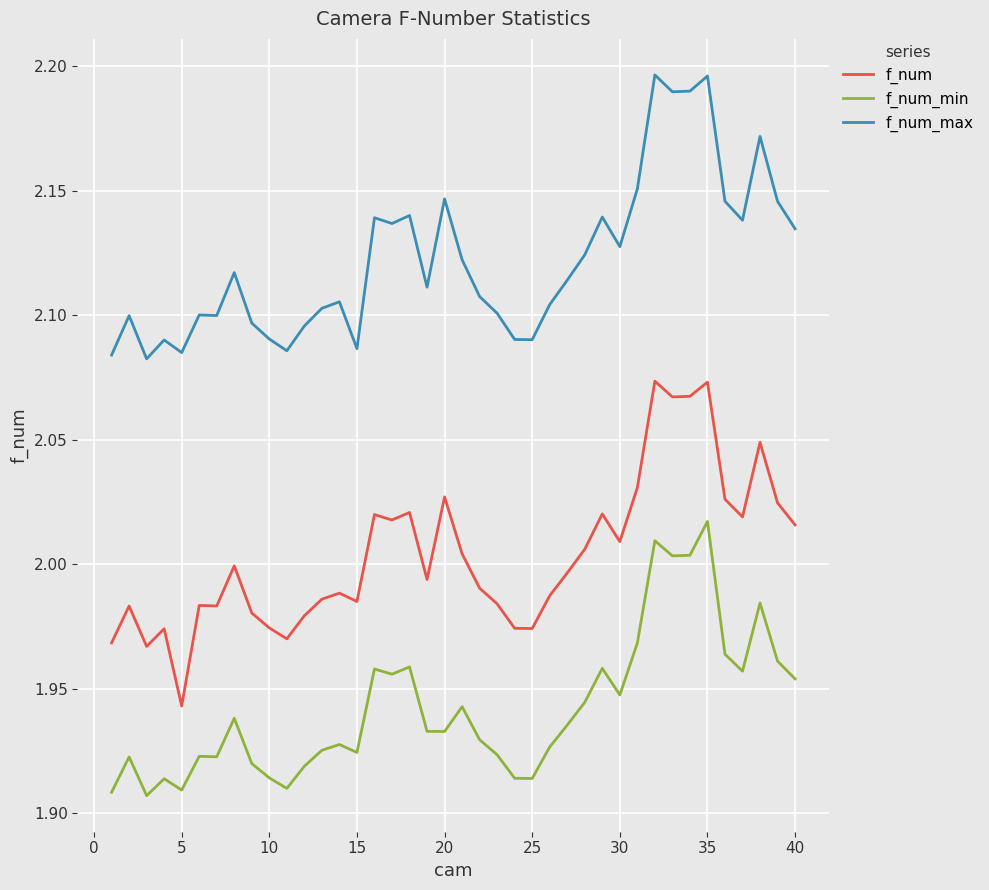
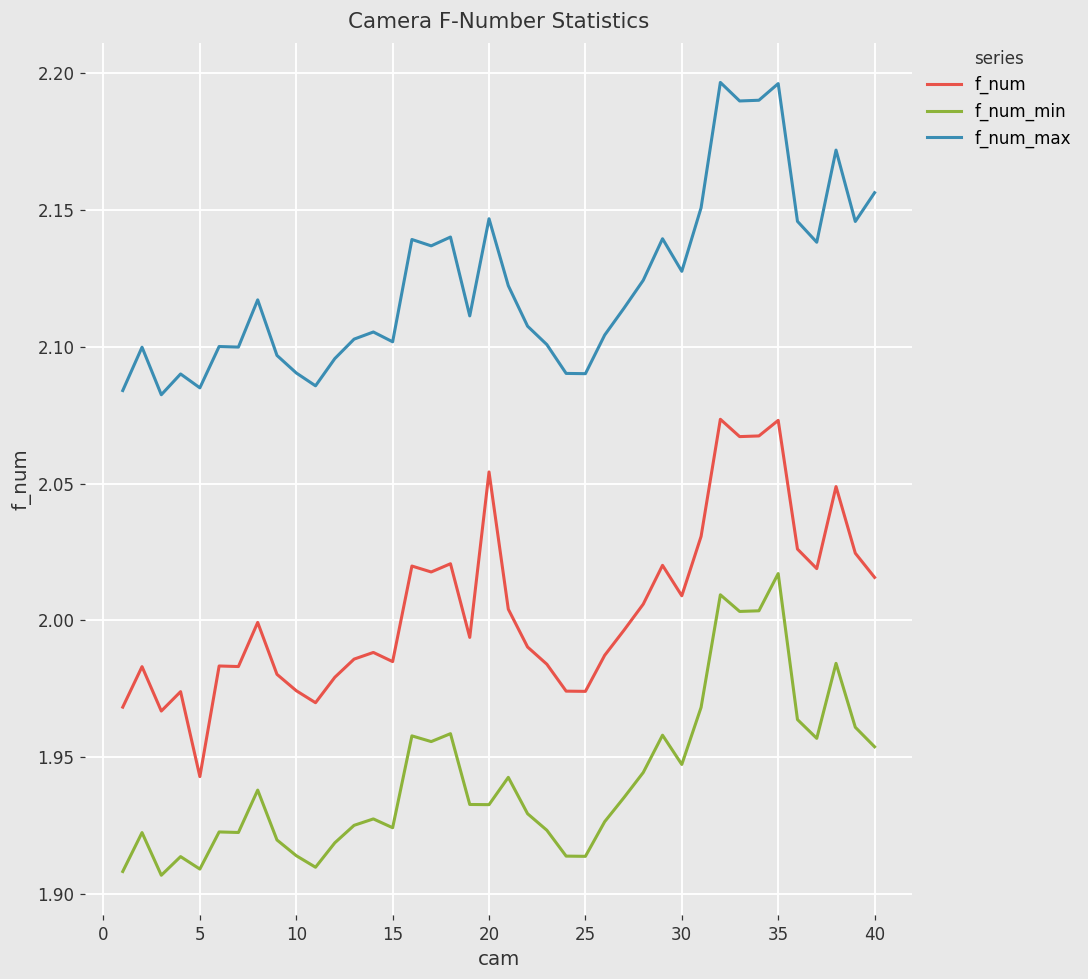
f_num_max, 15: 2.087 -> 2.102
f_num, 20: 2.027 -> 2.054
f_num_max, 40: 2.135 -> 2.156
